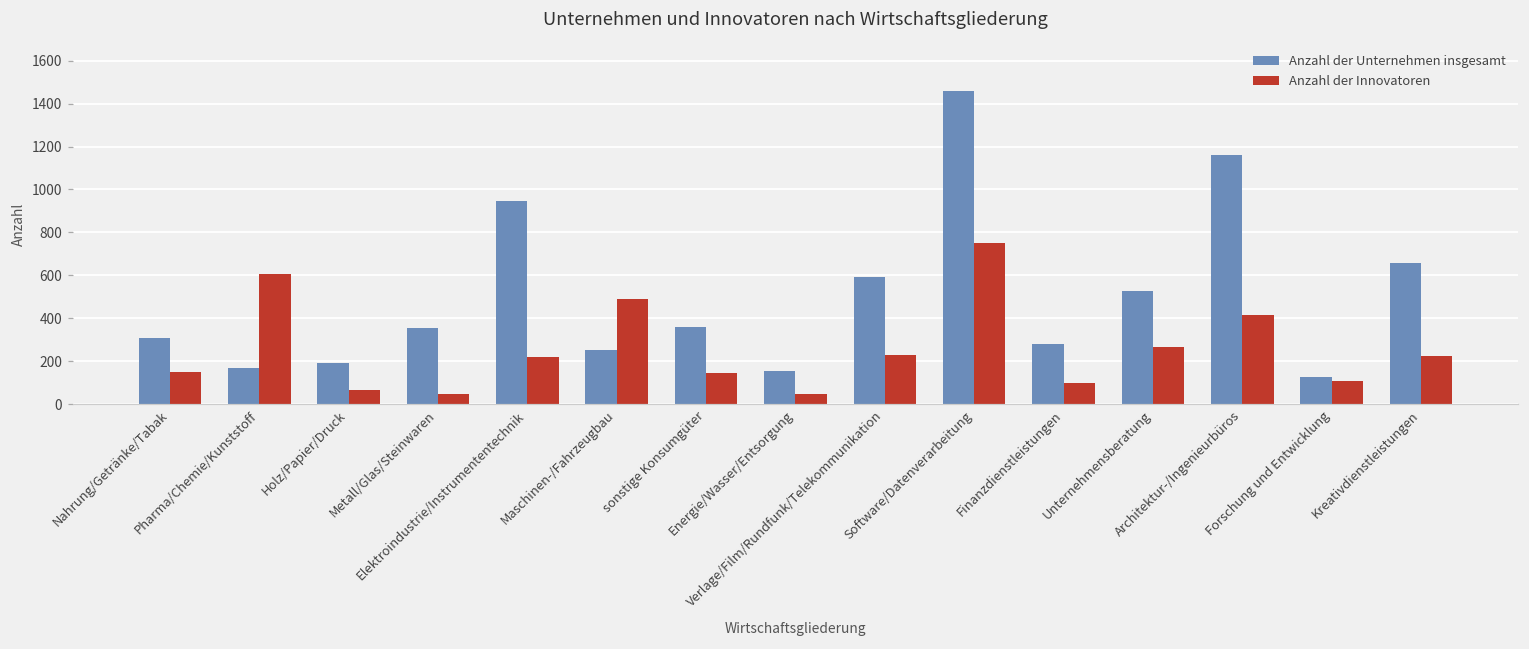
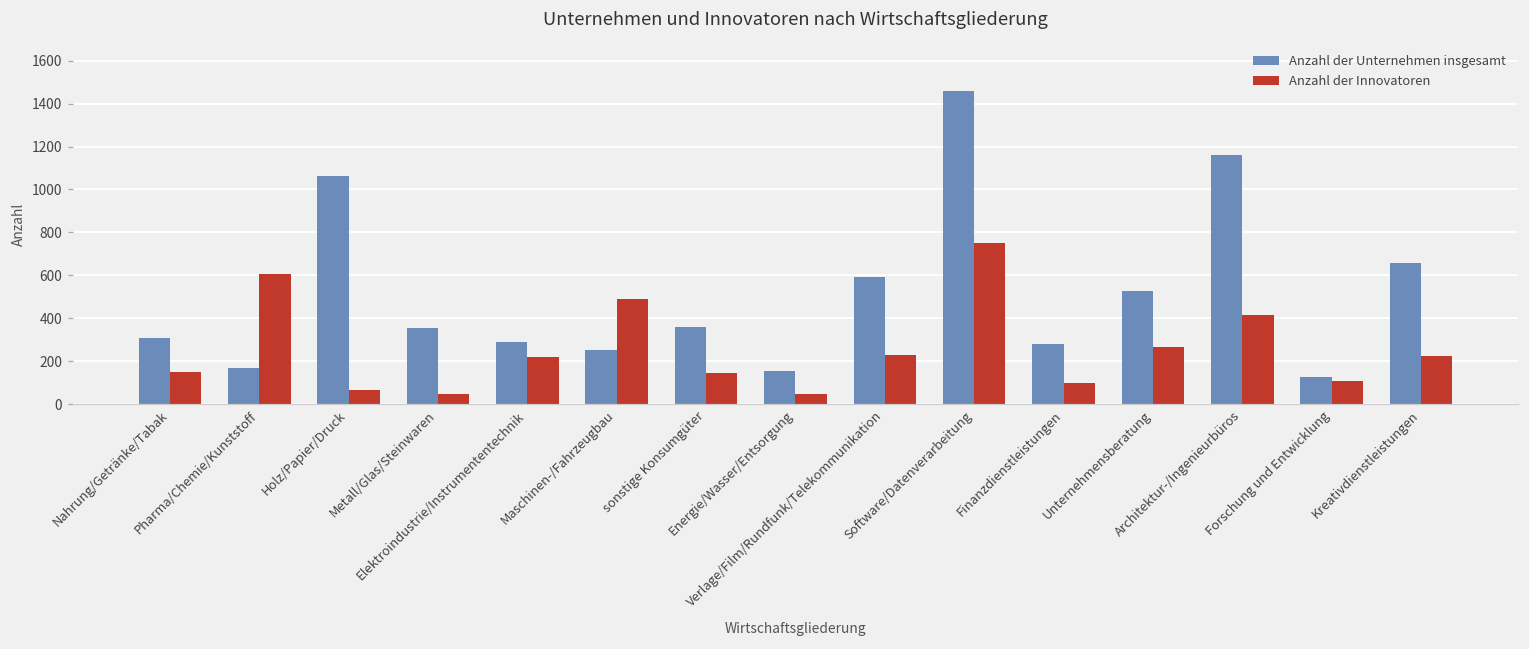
Anzahl der Unternehmen insgesamt, Holz/Papier/Druck: 190 -> 1060
Anzahl der Unternehmen insgesamt, Elektroindustrie/Instrumententechnik: 950 -> 290
